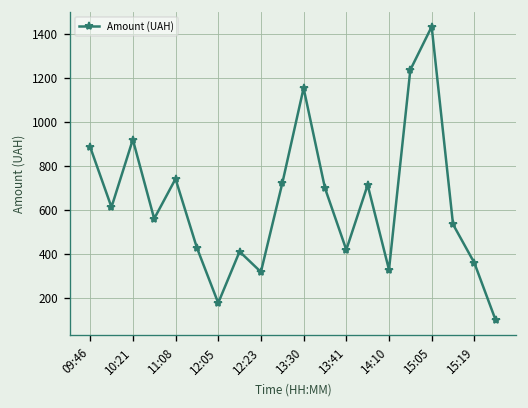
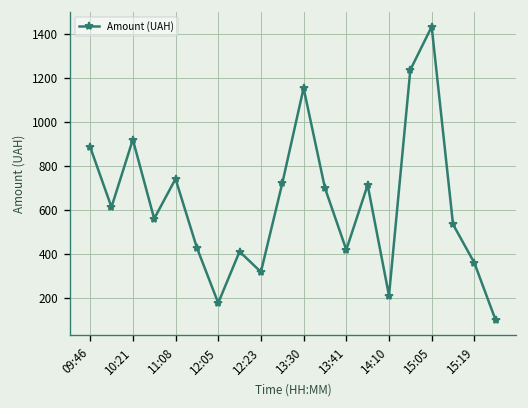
14:10: 330 -> 210
